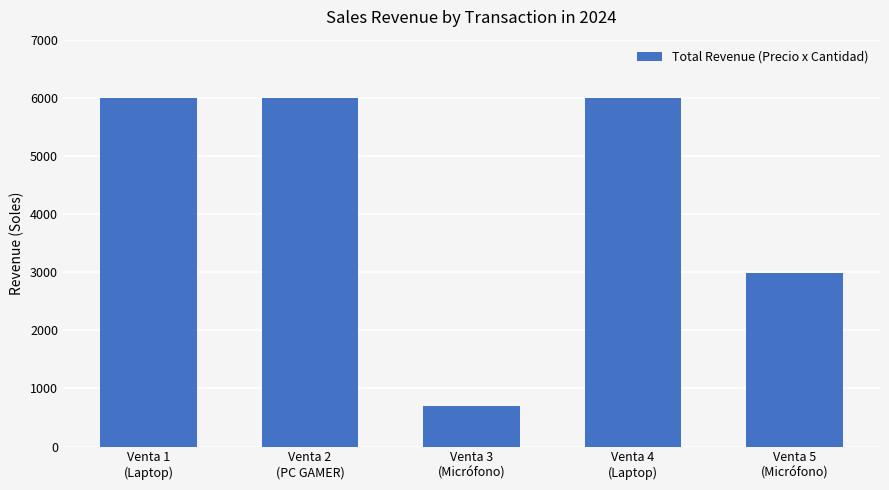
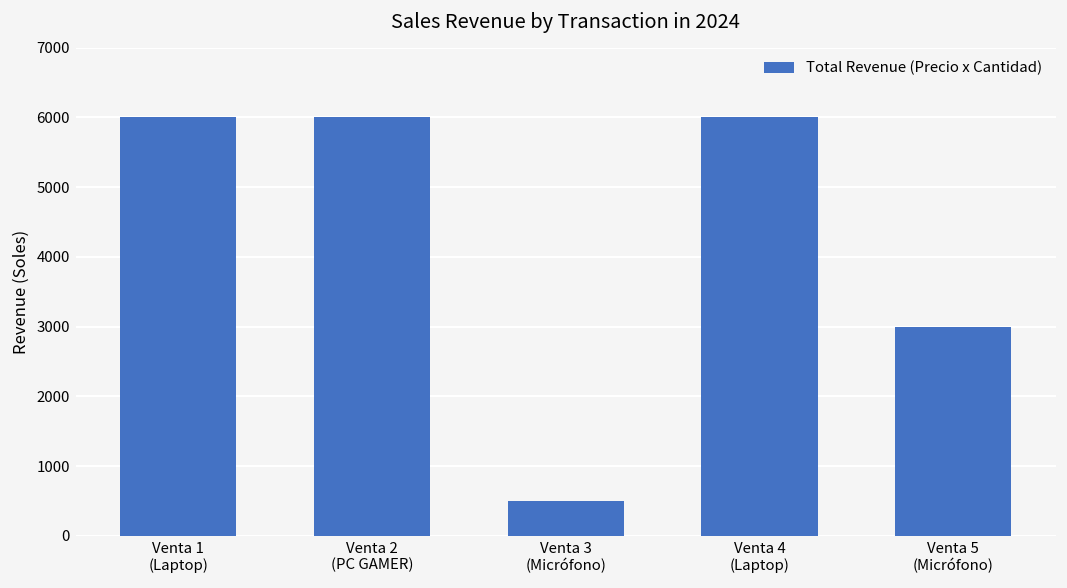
Venta 3 (Micrófono): 700 -> 500
